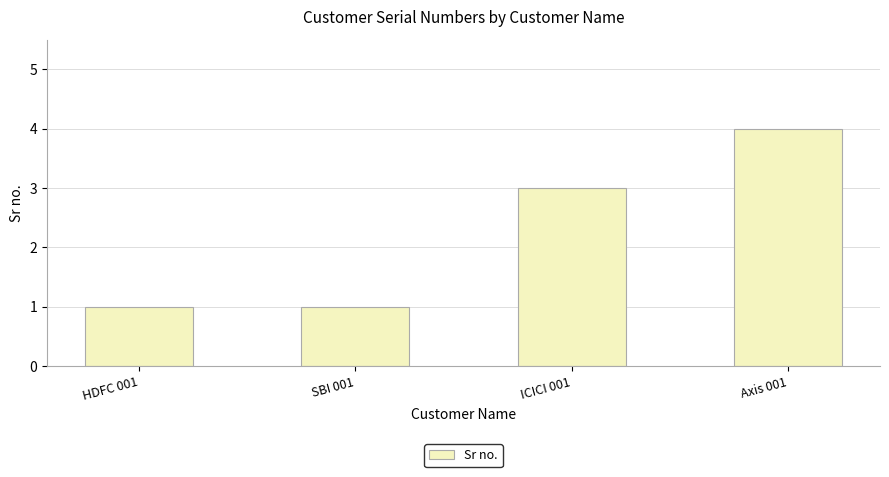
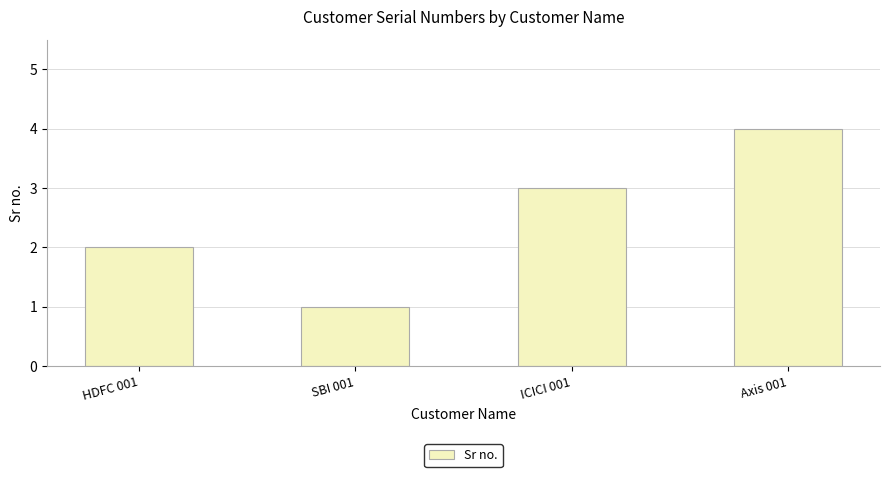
HDFC 001: 1 -> 2
